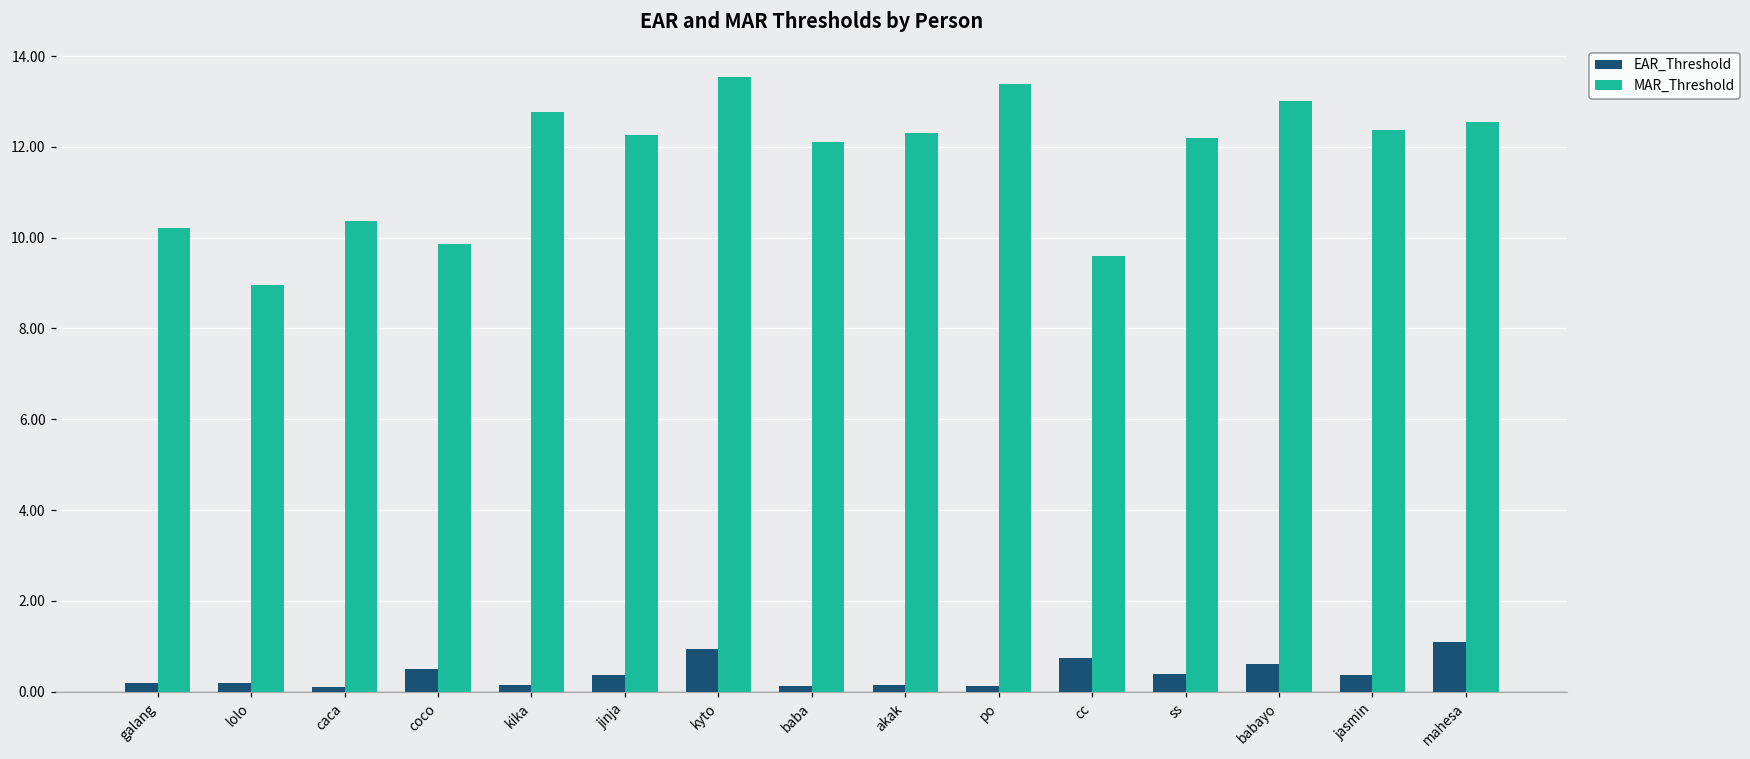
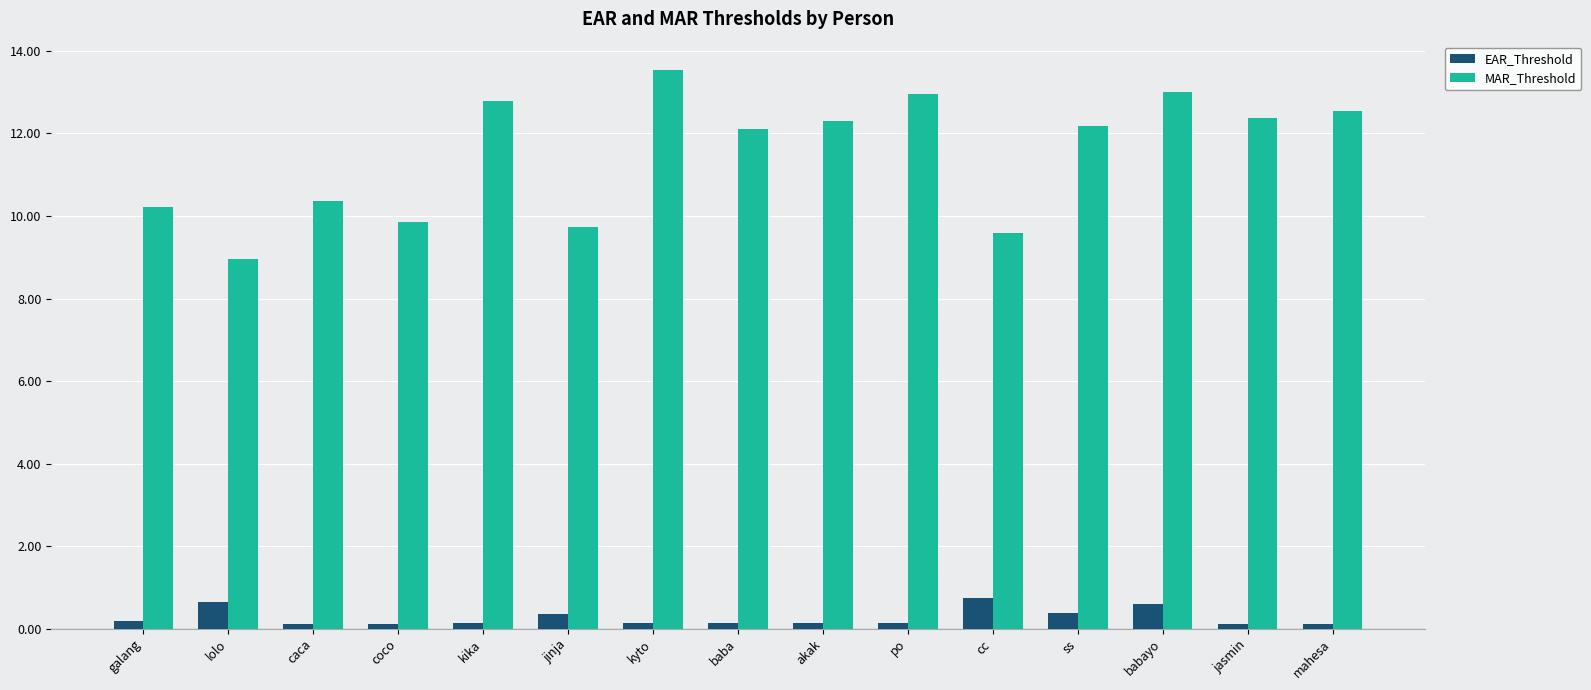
EAR_Threshold, lolo: 0.2 -> 0.6
EAR_Threshold, coco: 0.5 -> 0.1
MAR_Threshold, jinja: 12.3 -> 9.7
EAR_Threshold, kyto: 0.9 -> 0.1
MAR_Threshold, po: 13.4 -> 13.0
EAR_Threshold, jasmin: 0.4 -> 0.1
EAR_Threshold, mahesa: 1.1 -> 0.1
